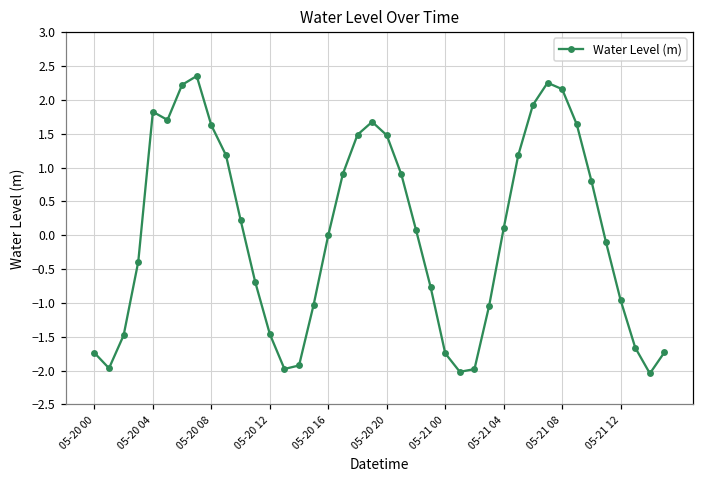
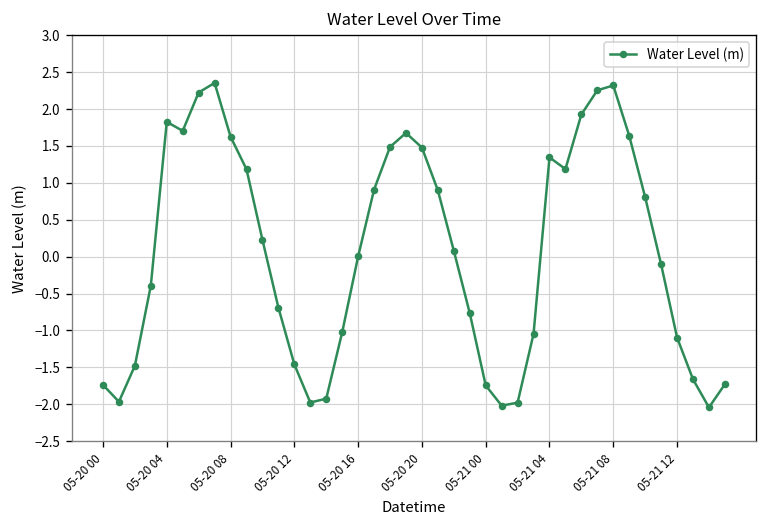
05-21 04: 0.1 -> 1.3
05-21 08: 2.2 -> 2.3
05-21 12: -1.0 -> -1.1
